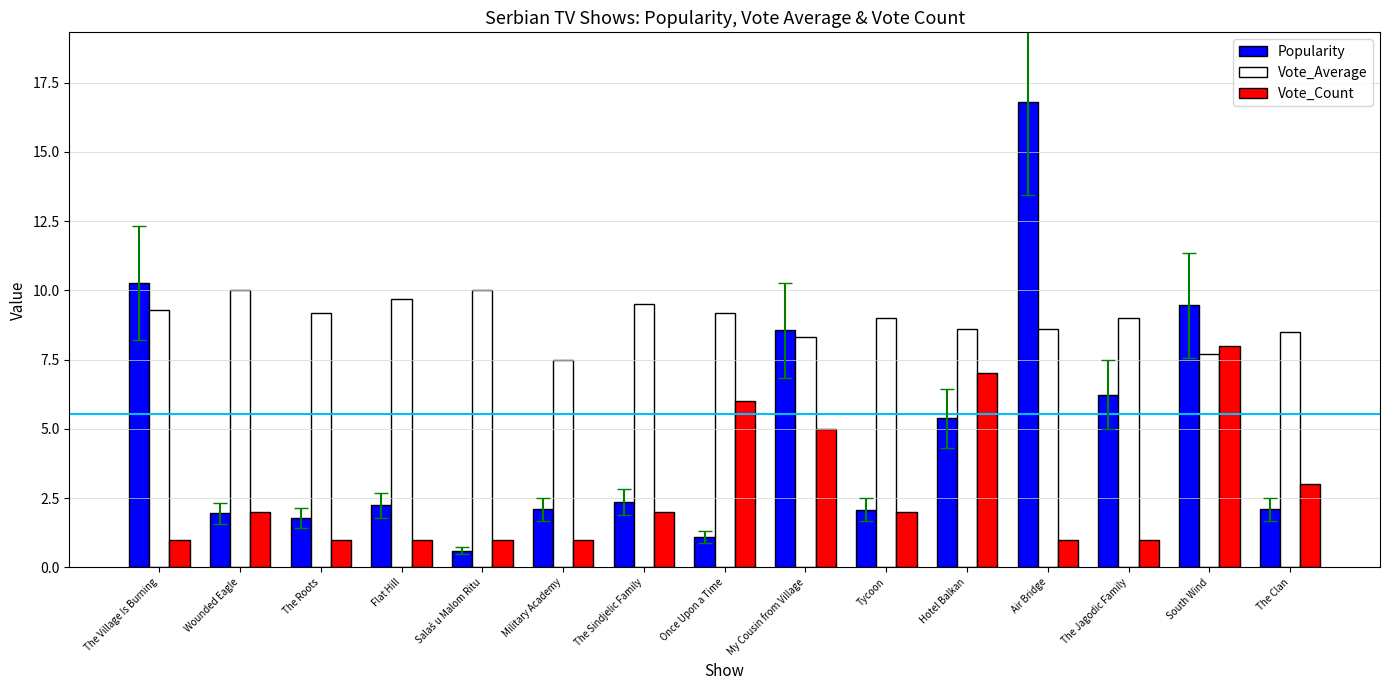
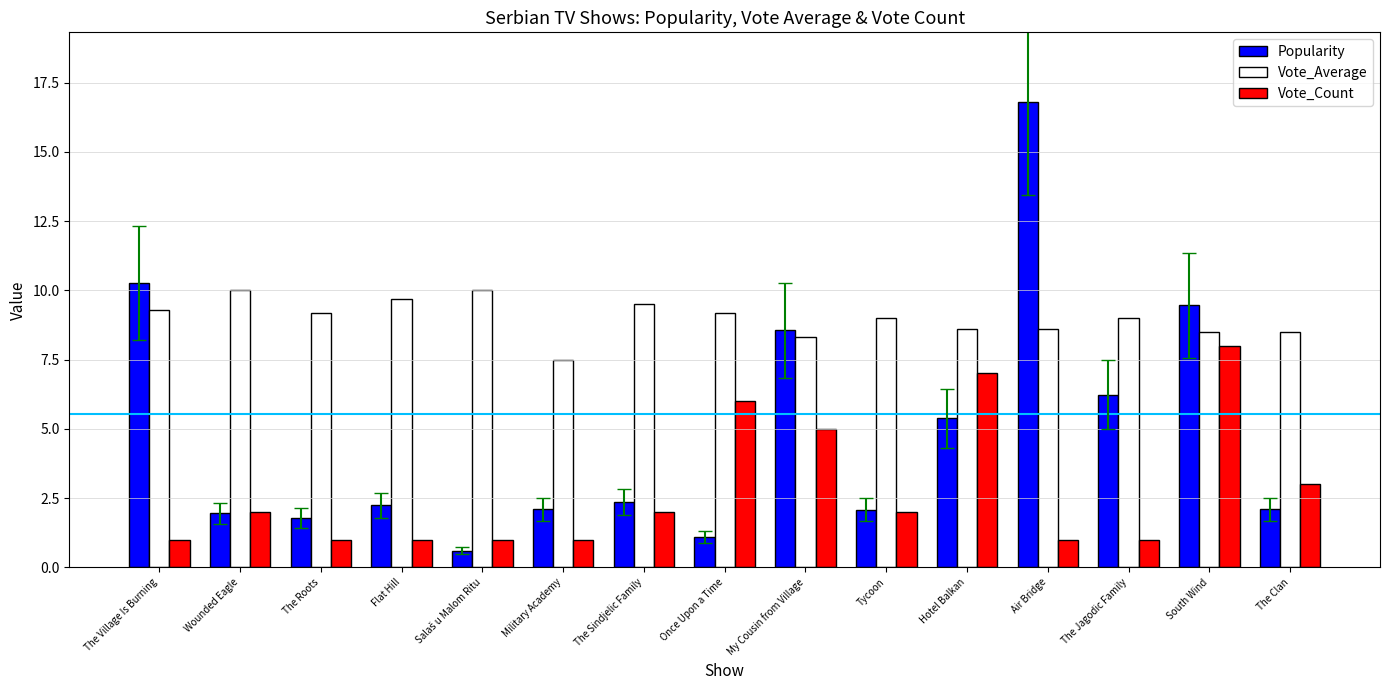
Vote_Average, South Wind: 7.7 -> 8.5
